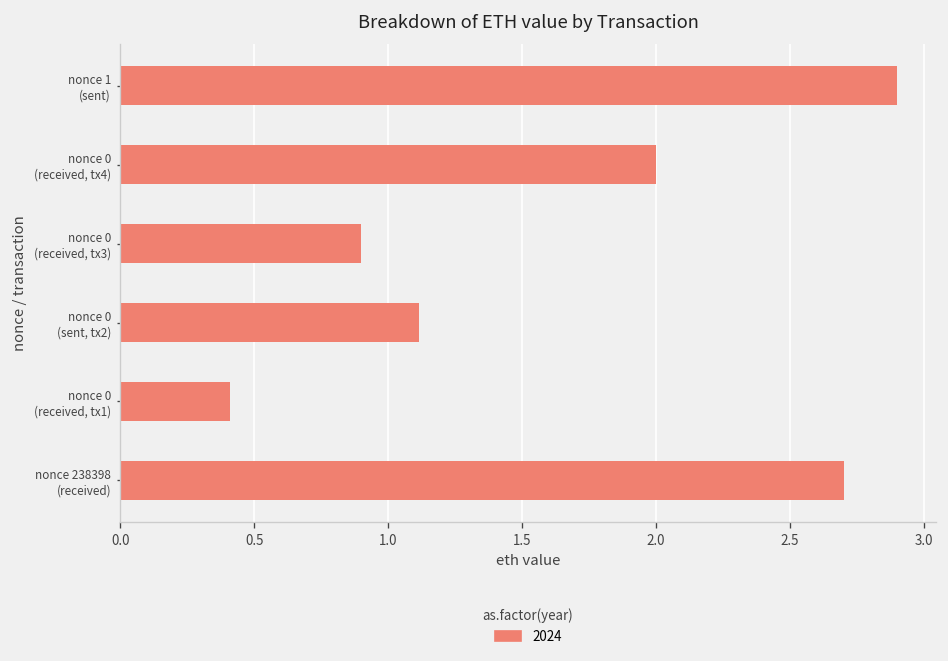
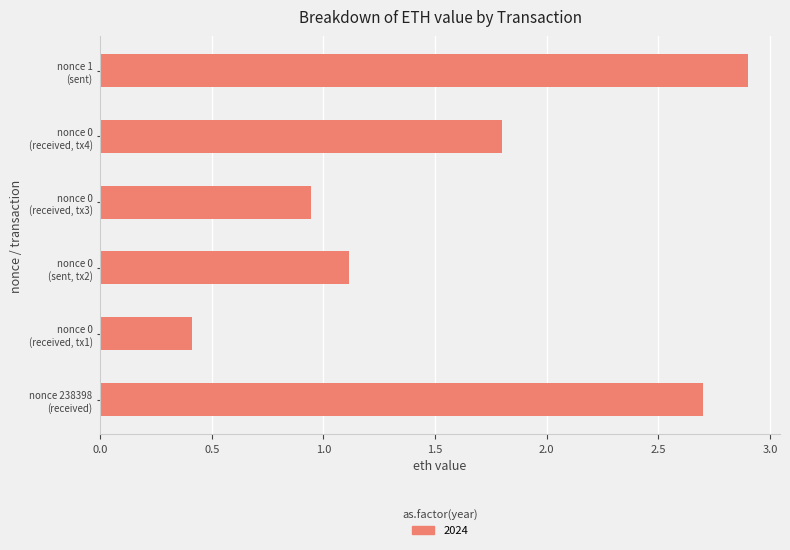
nonce 0 (received, tx4): 2.0 -> 1.8
nonce 0 (received, tx3): 0.90 -> 0.94
